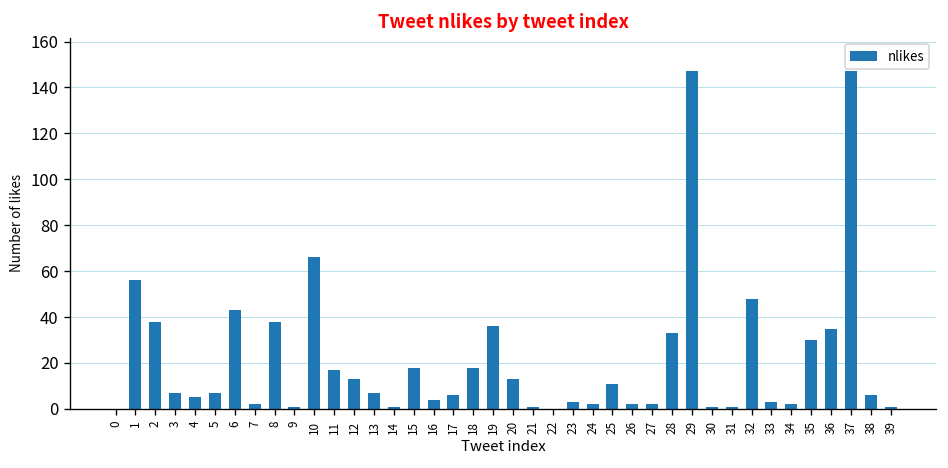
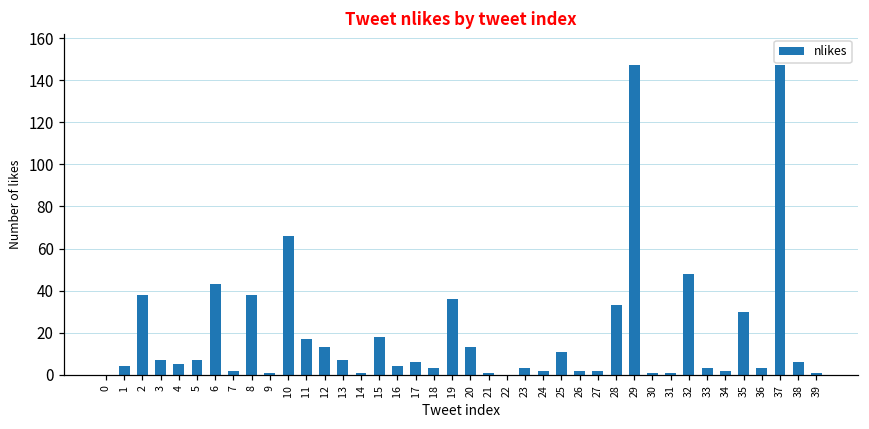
1: 56 -> 4
18: 18 -> 3
36: 35 -> 3
